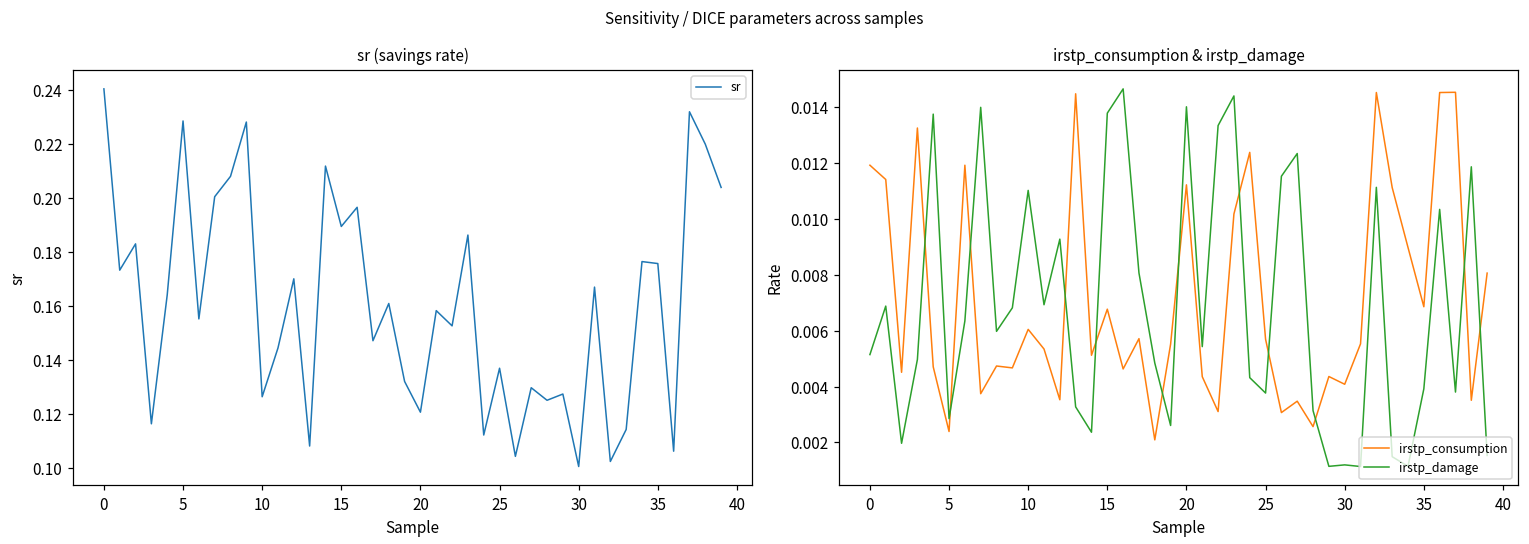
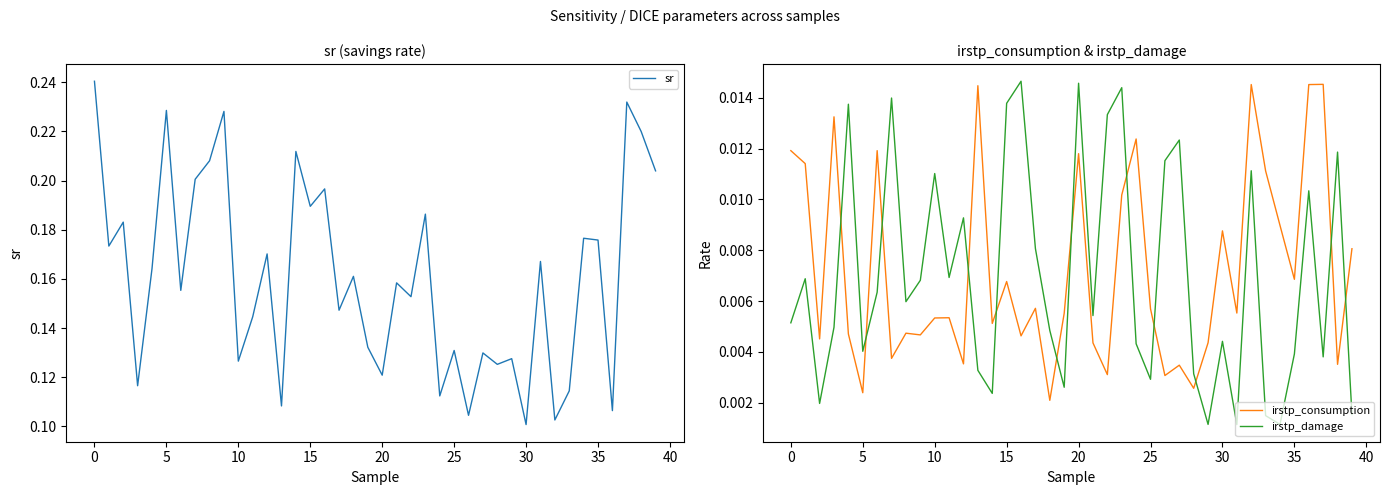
sr (savings rate), 25: 0.137 -> 0.131
irstp_consumption & irstp_damage, irstp_damage, 5: 0.0029 -> 0.0040
irstp_consumption & irstp_damage, irstp_consumption, 10: 0.0060 -> 0.0053
irstp_consumption & irstp_damage, irstp_consumption, 20: 0.0112 -> 0.0118
irstp_consumption & irstp_damage, irstp_damage, 20: 0.0140 -> 0.0146
irstp_consumption & irstp_damage, irstp_damage, 25: 0.0038 -> 0.0029
irstp_consumption & irstp_damage, irstp_consumption, 30: 0.0041 -> 0.0088
irstp_consumption & irstp_damage, irstp_damage, 30: 0.0012 -> 0.0044
